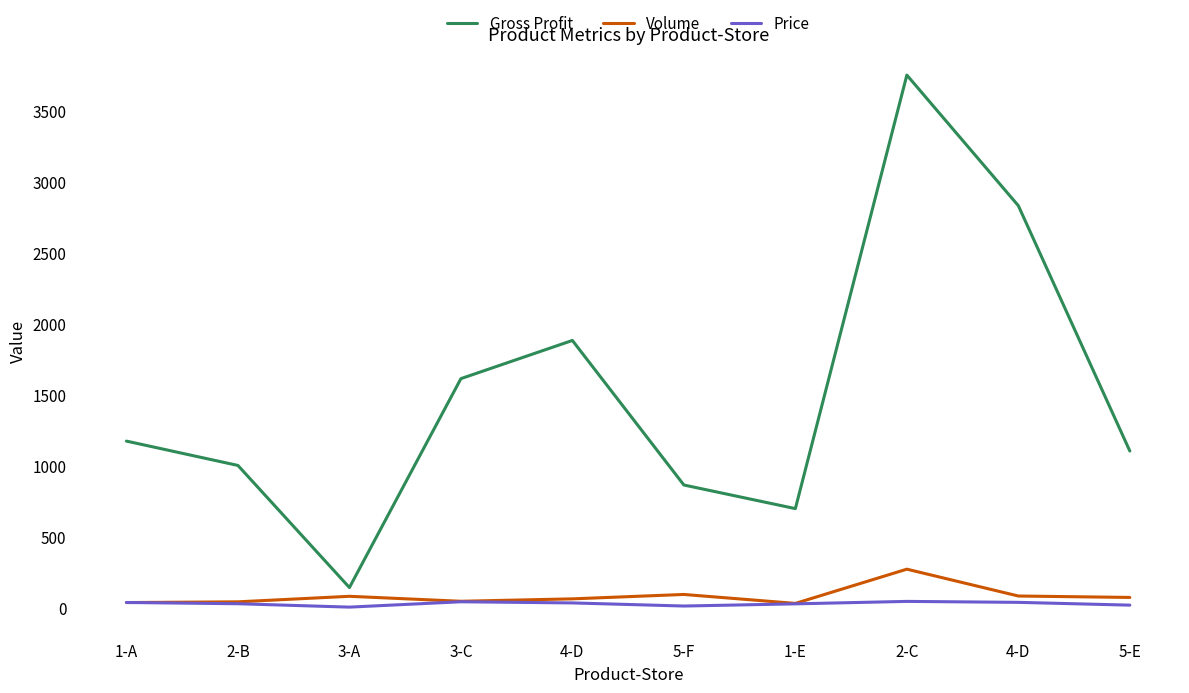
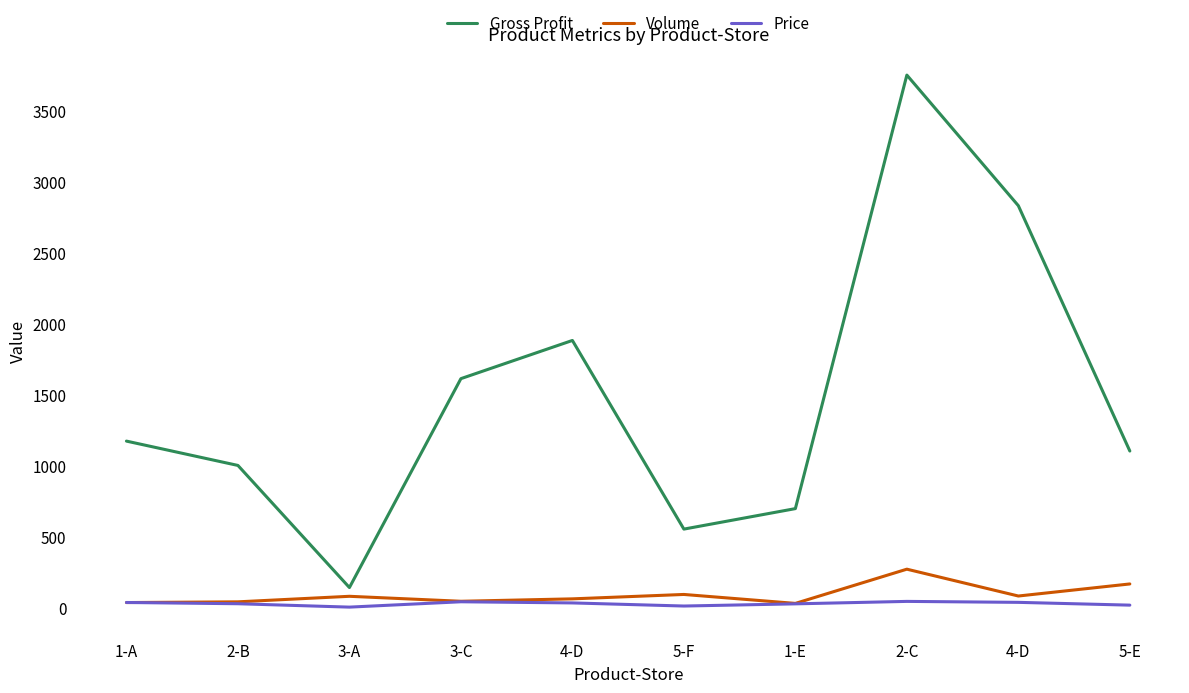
Gross Profit, 5-F: 860 -> 550
Volume, 5-E: 70 -> 170
